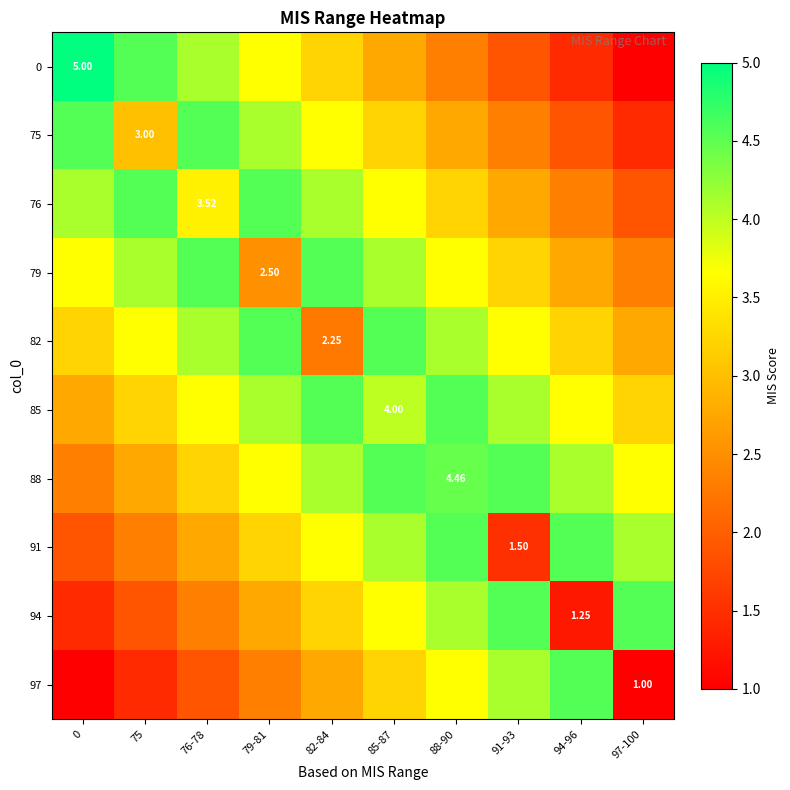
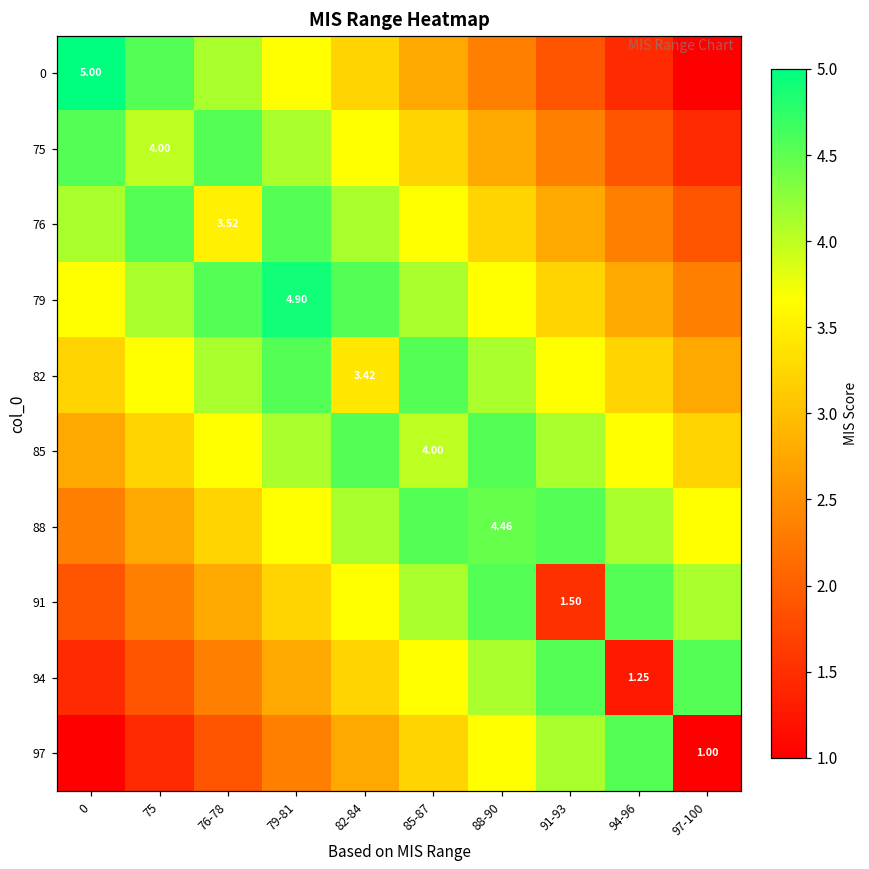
75, 75: 3.00 -> 4.00
79, 79-81: 2.50 -> 4.90
82, 82-84: 2.25 -> 3.42
